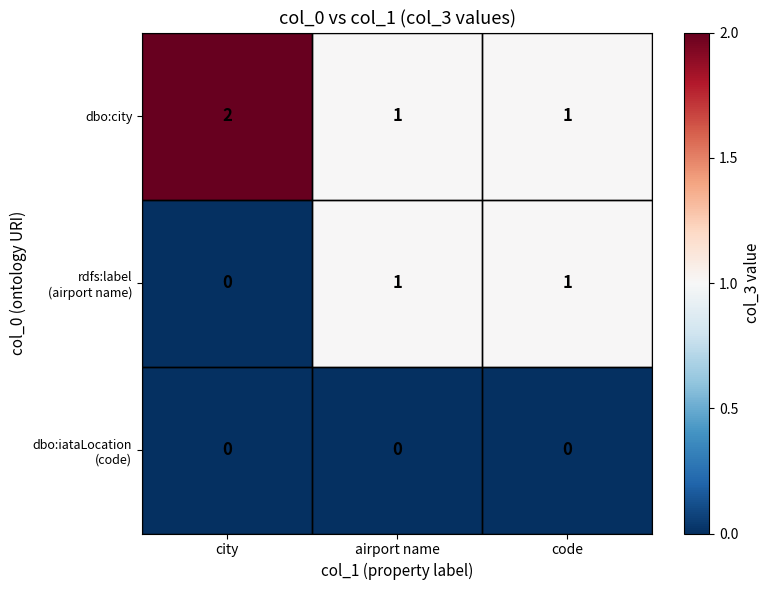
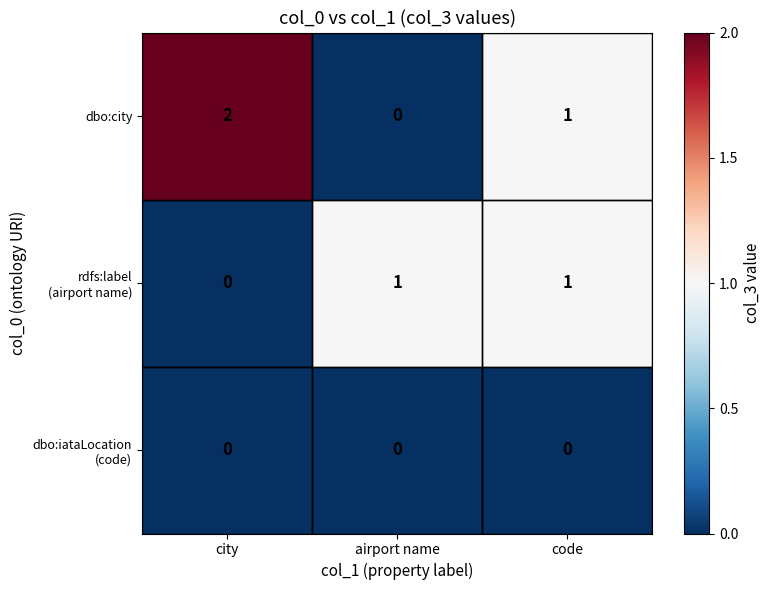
dbo:city, airport name: 1 -> 0
